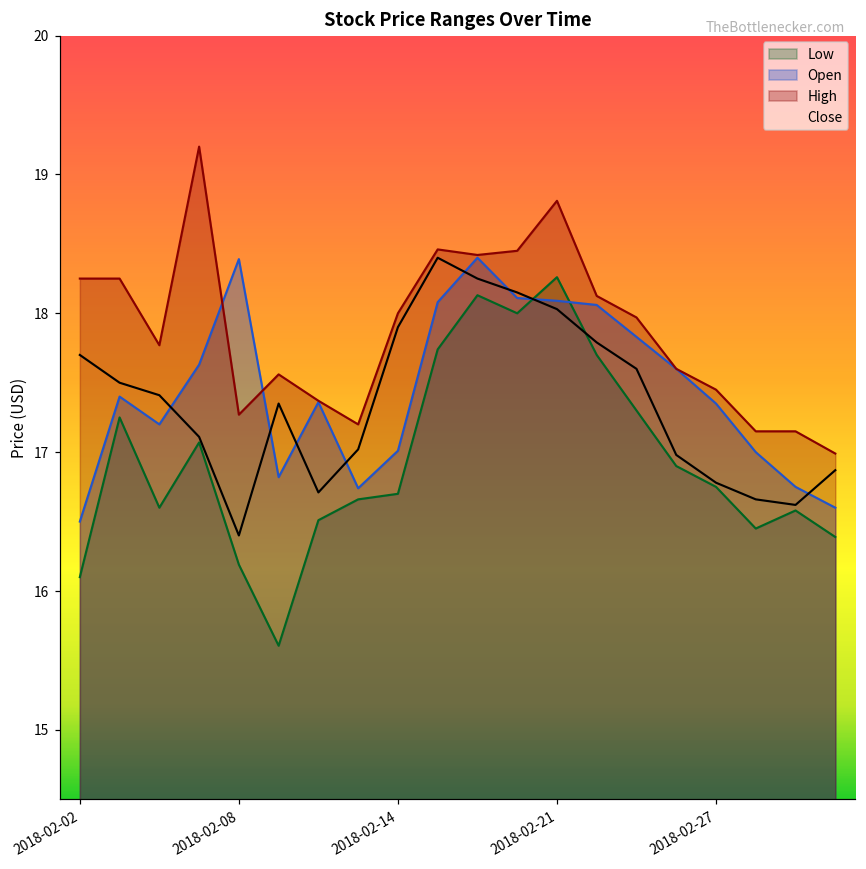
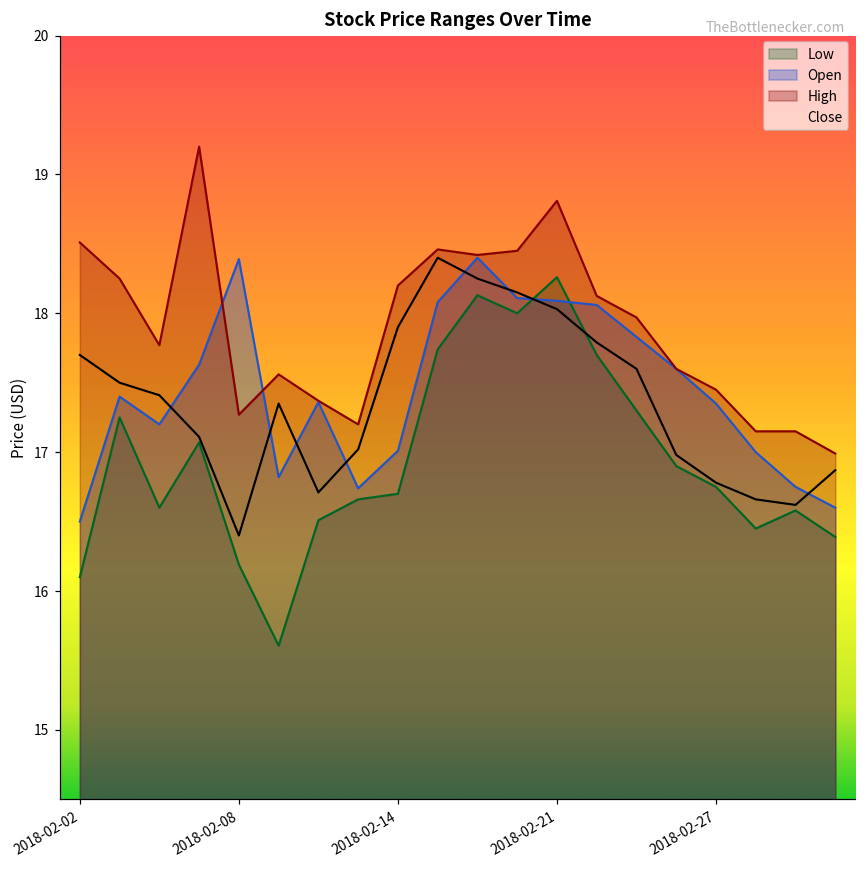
High, 2018-02-02: 18.25 -> 18.51
High, 2018-02-14: 18.0 -> 18.2
